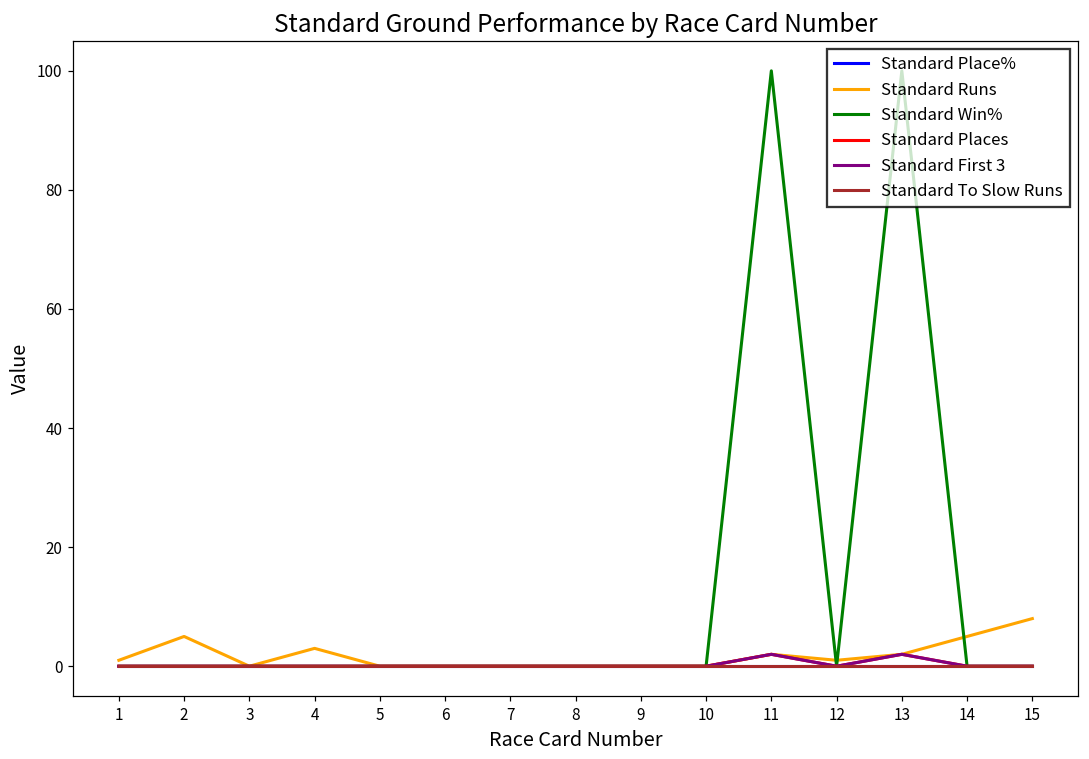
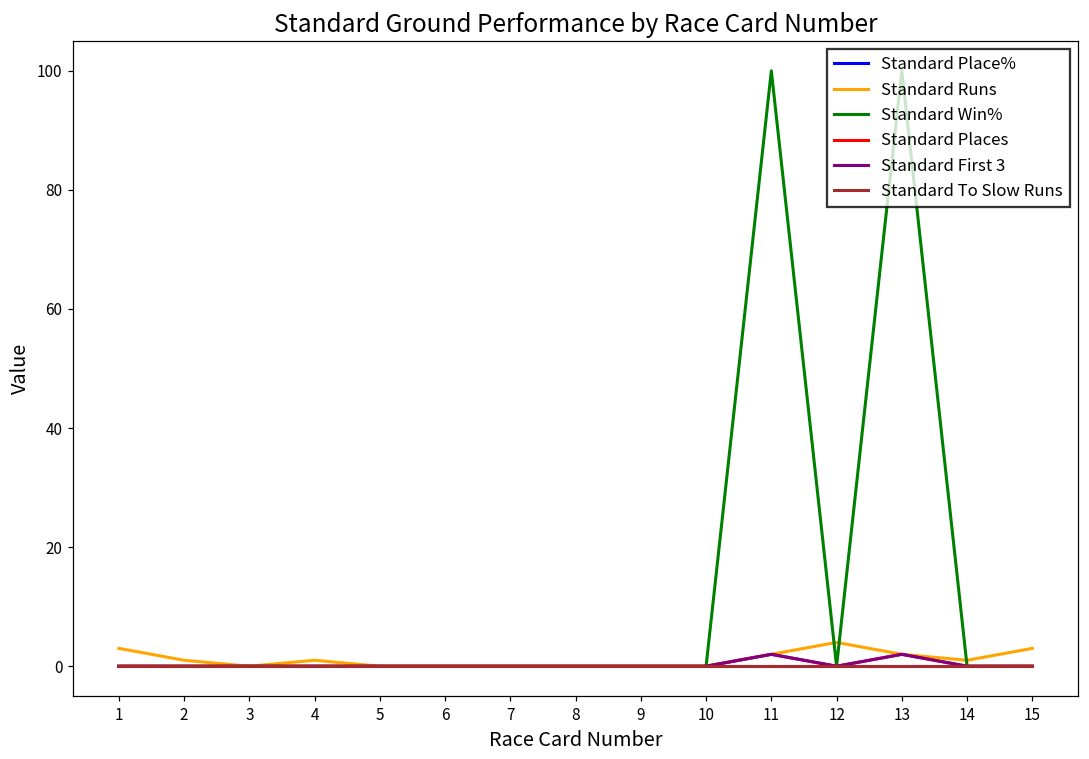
Standard Runs, 1: 1 -> 3
Standard Runs, 2: 5 -> 1
Standard Runs, 4: 3 -> 1
Standard Runs, 12: 1 -> 4
Standard Runs, 14: 5 -> 1
Standard Runs, 15: 8 -> 3
